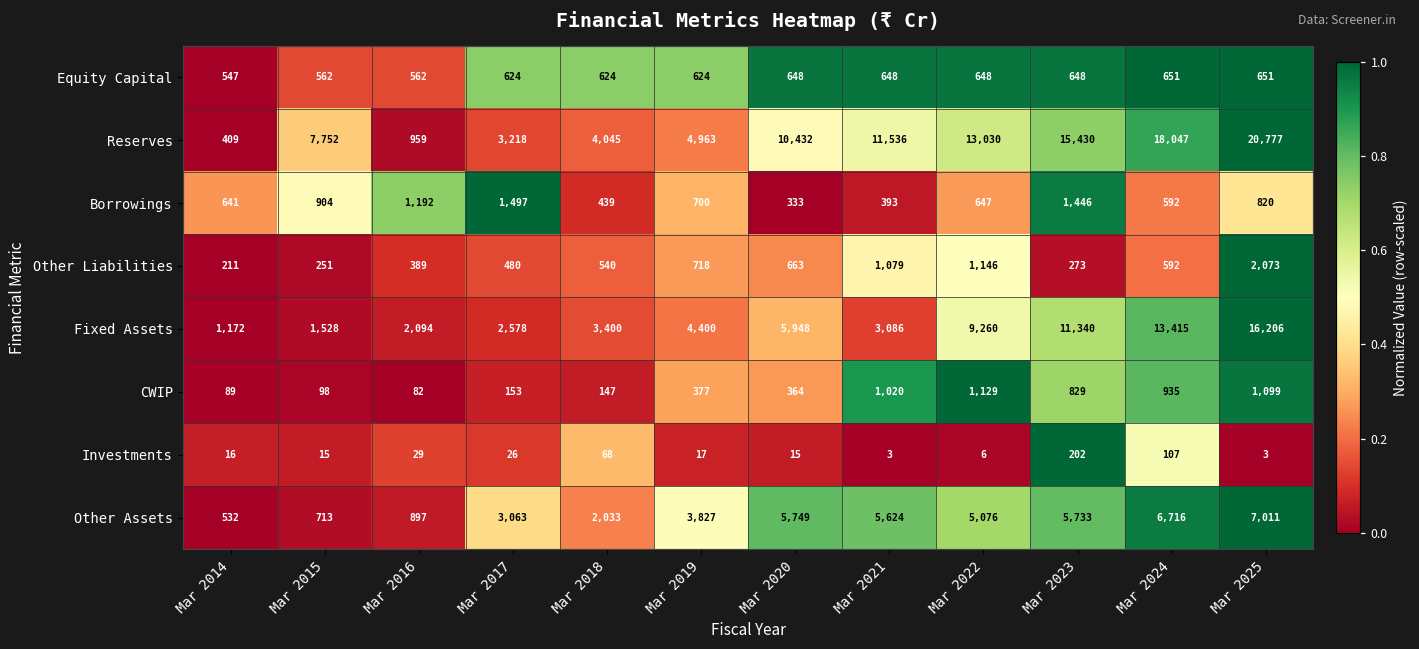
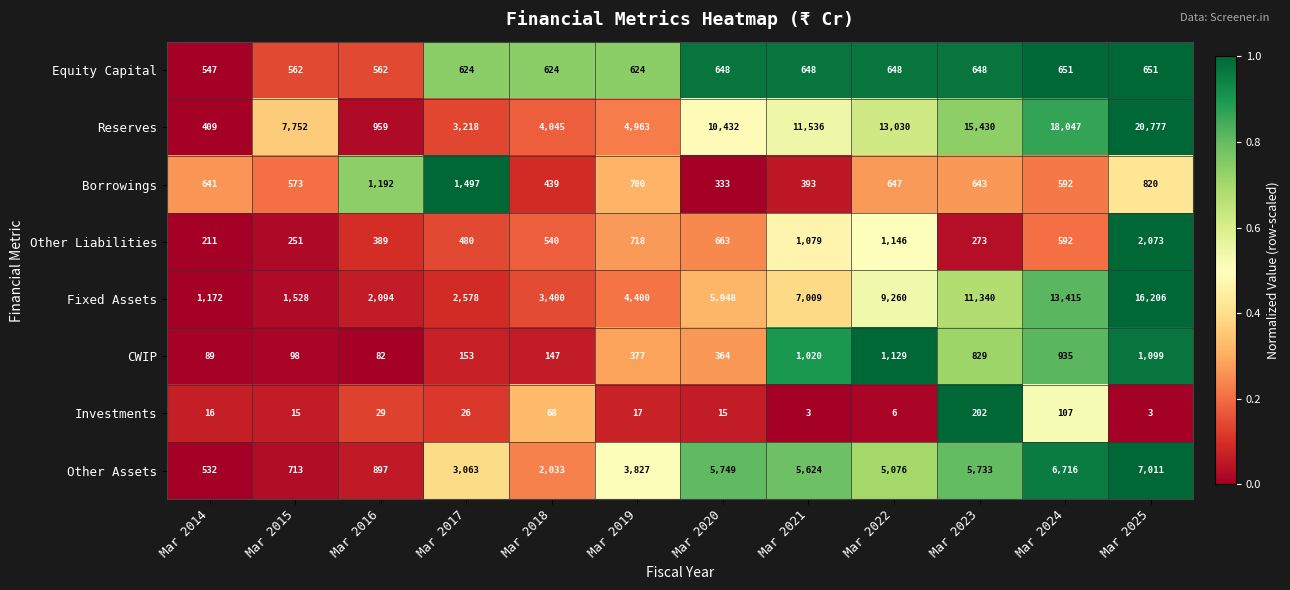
Borrowings, Mar 2015: 904 -> 573
Borrowings, Mar 2023: 1,446 -> 643
Fixed Assets, Mar 2021: 3,086 -> 7,009
